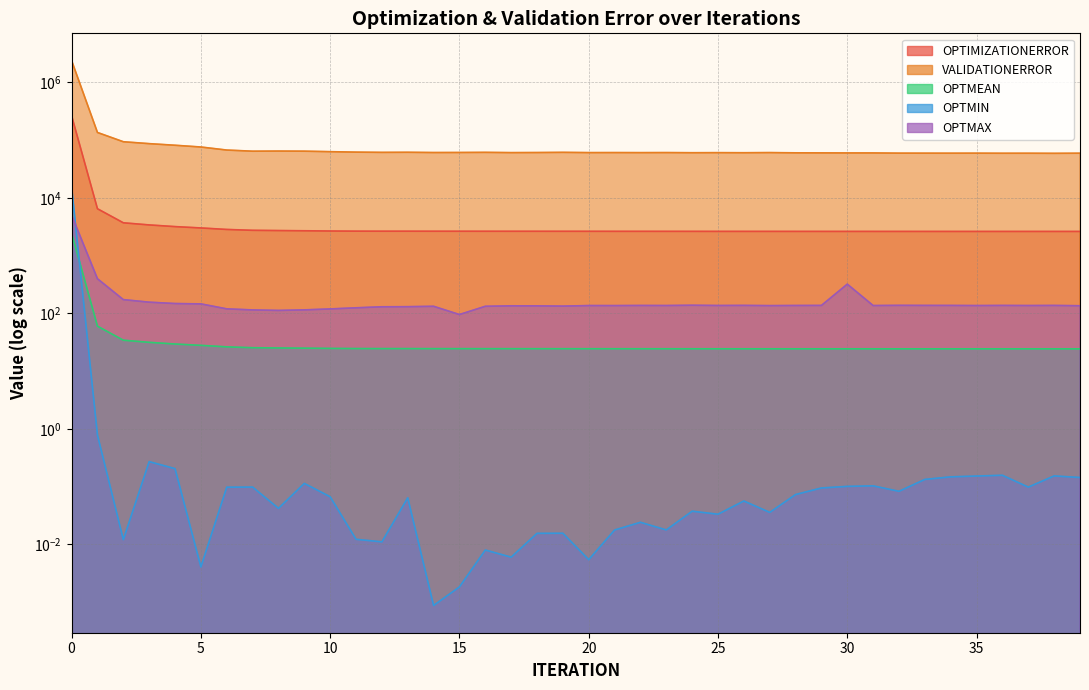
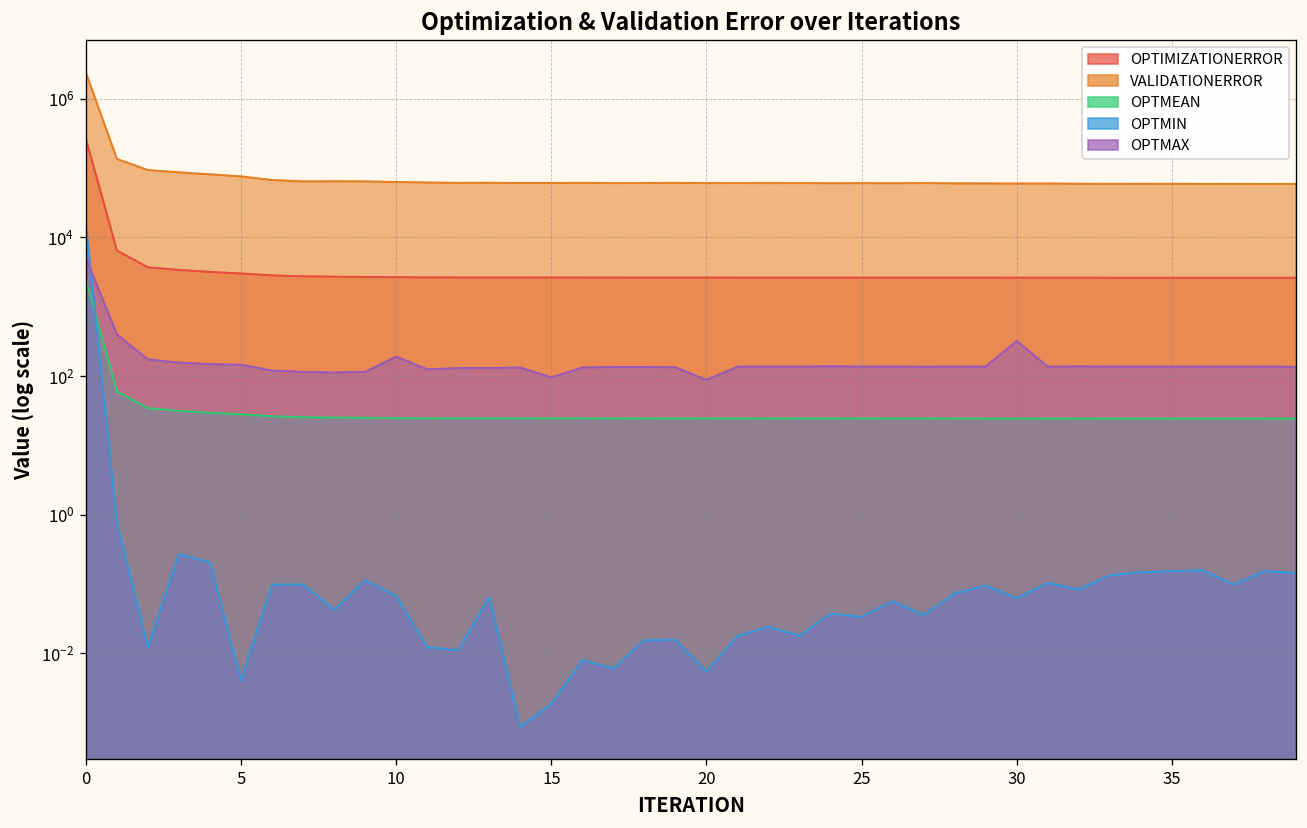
OPTMAX, 10: 120 -> 190
OPTMAX, 20: 140 -> 90
OPTMIN, 30: 0.10 -> 0.06
